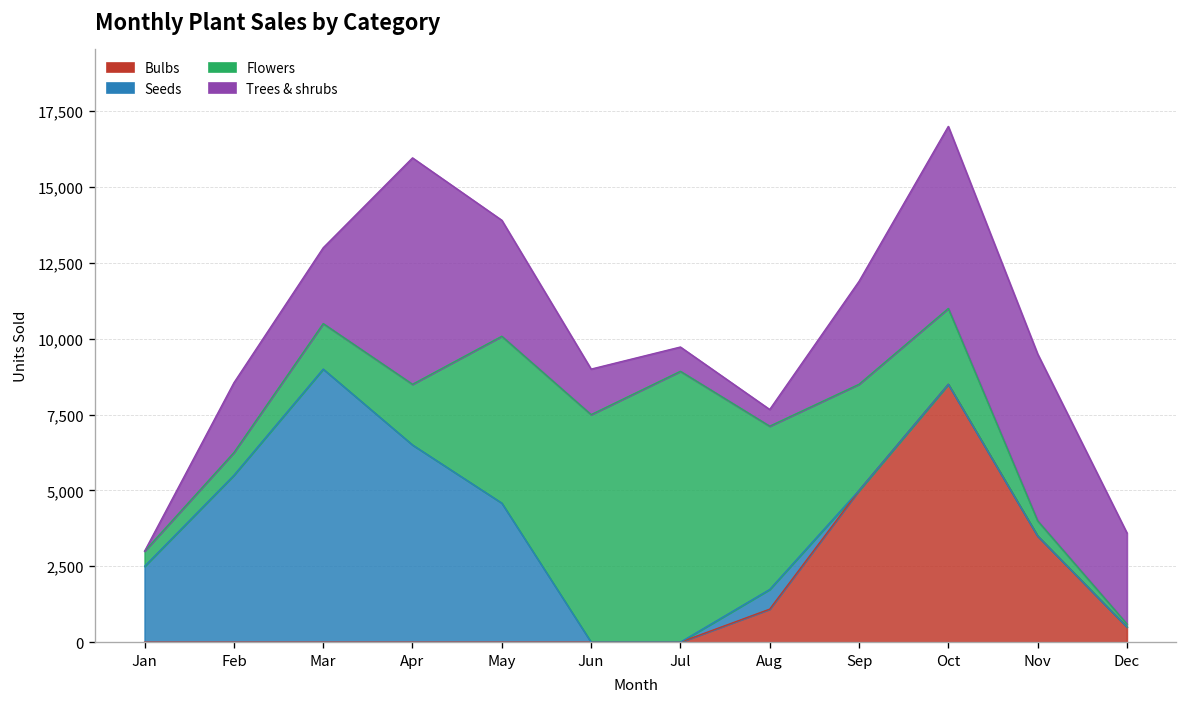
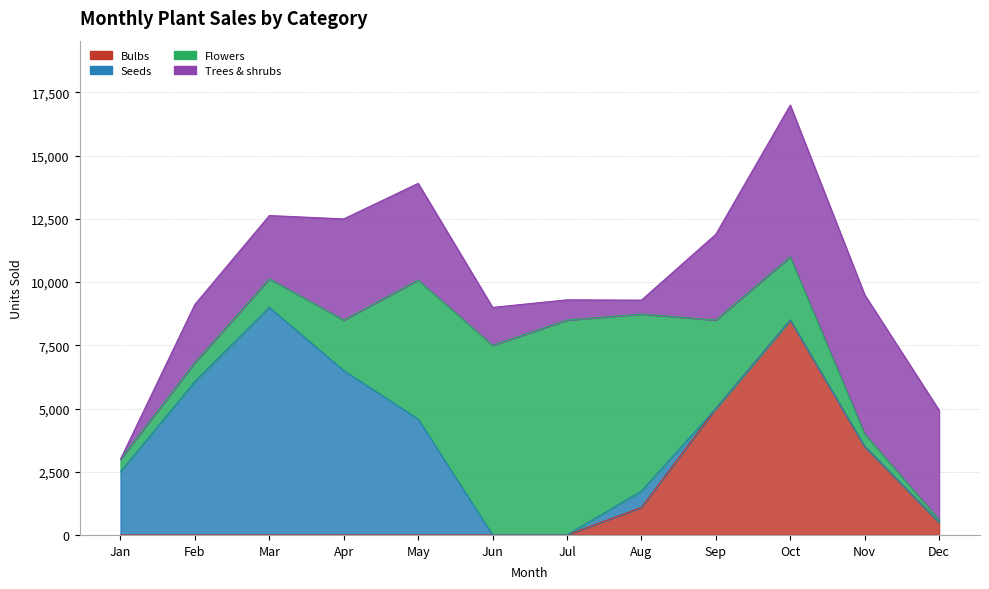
Seeds, Feb: 5,500 -> 6,100
Flowers, Mar: 1,500 -> 1,100
Trees & shrubs, Apr: 7,500 -> 4,000
Flowers, Jul: 8,900 -> 8,500
Flowers, Aug: 5,400 -> 7,000
Trees & shrubs, Dec: 3,000 -> 4,300
